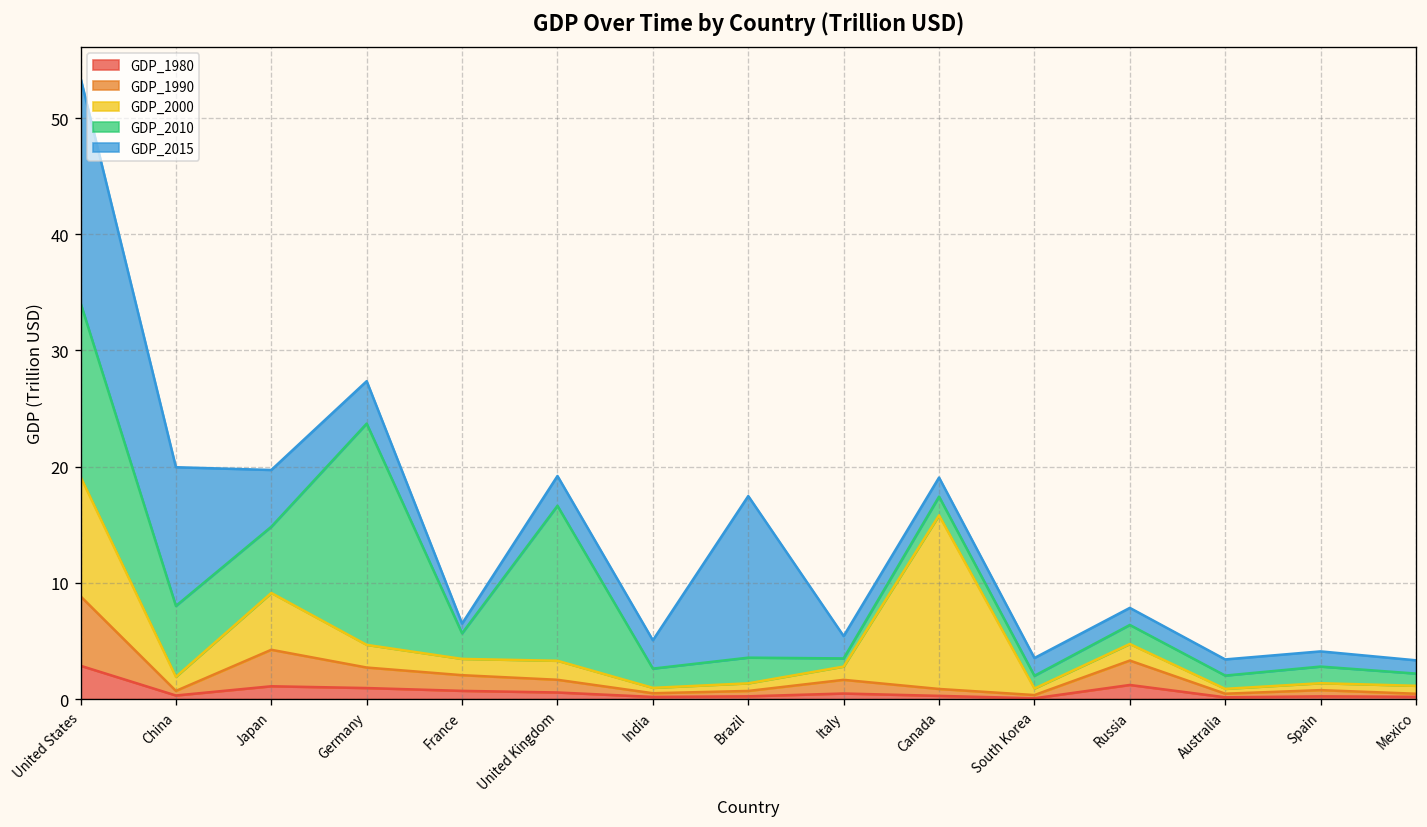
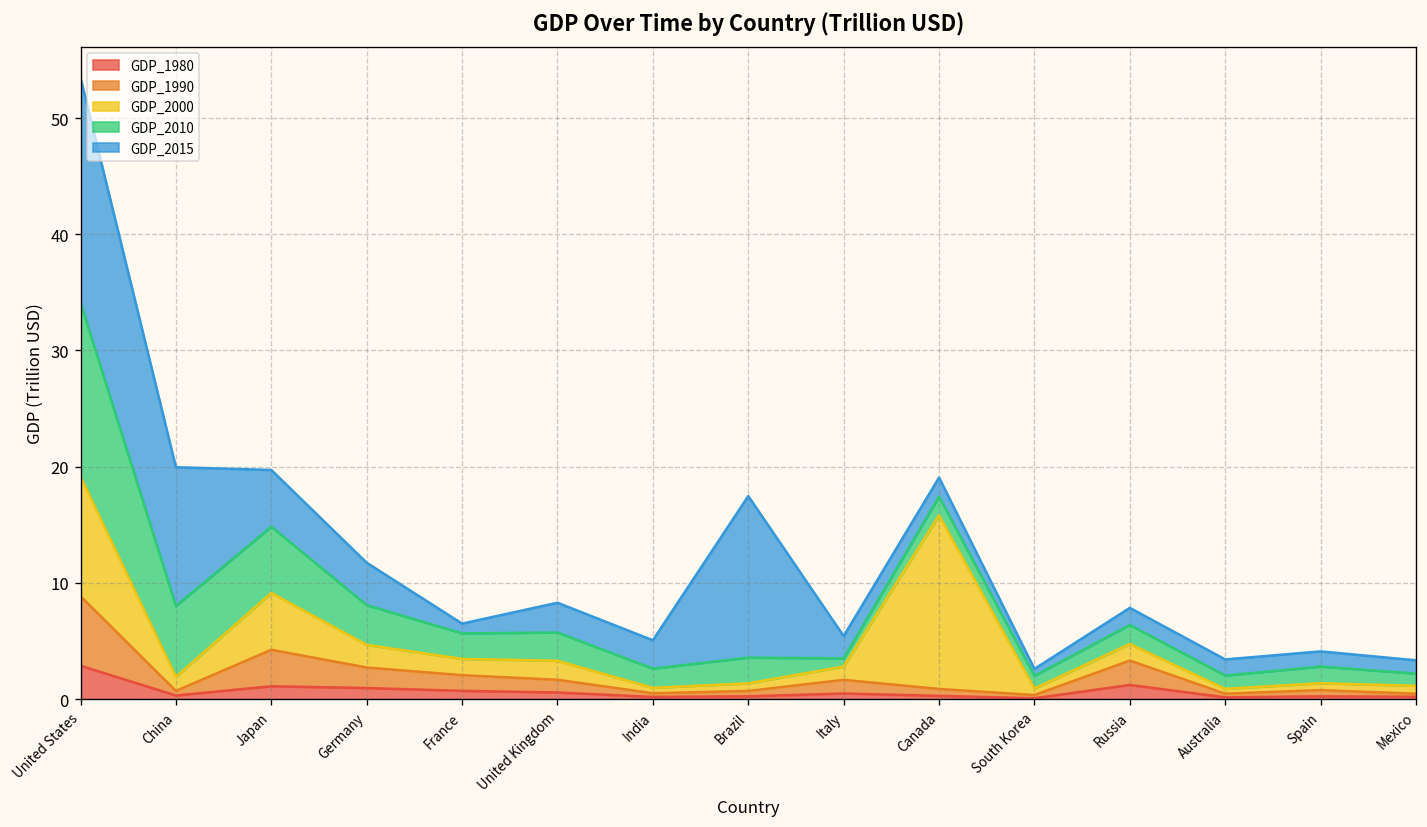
GDP_2010, Germany: 19 -> 3
GDP_2010, United Kingdom: 13 -> 2
GDP_2015, South Korea: 2 -> 1
